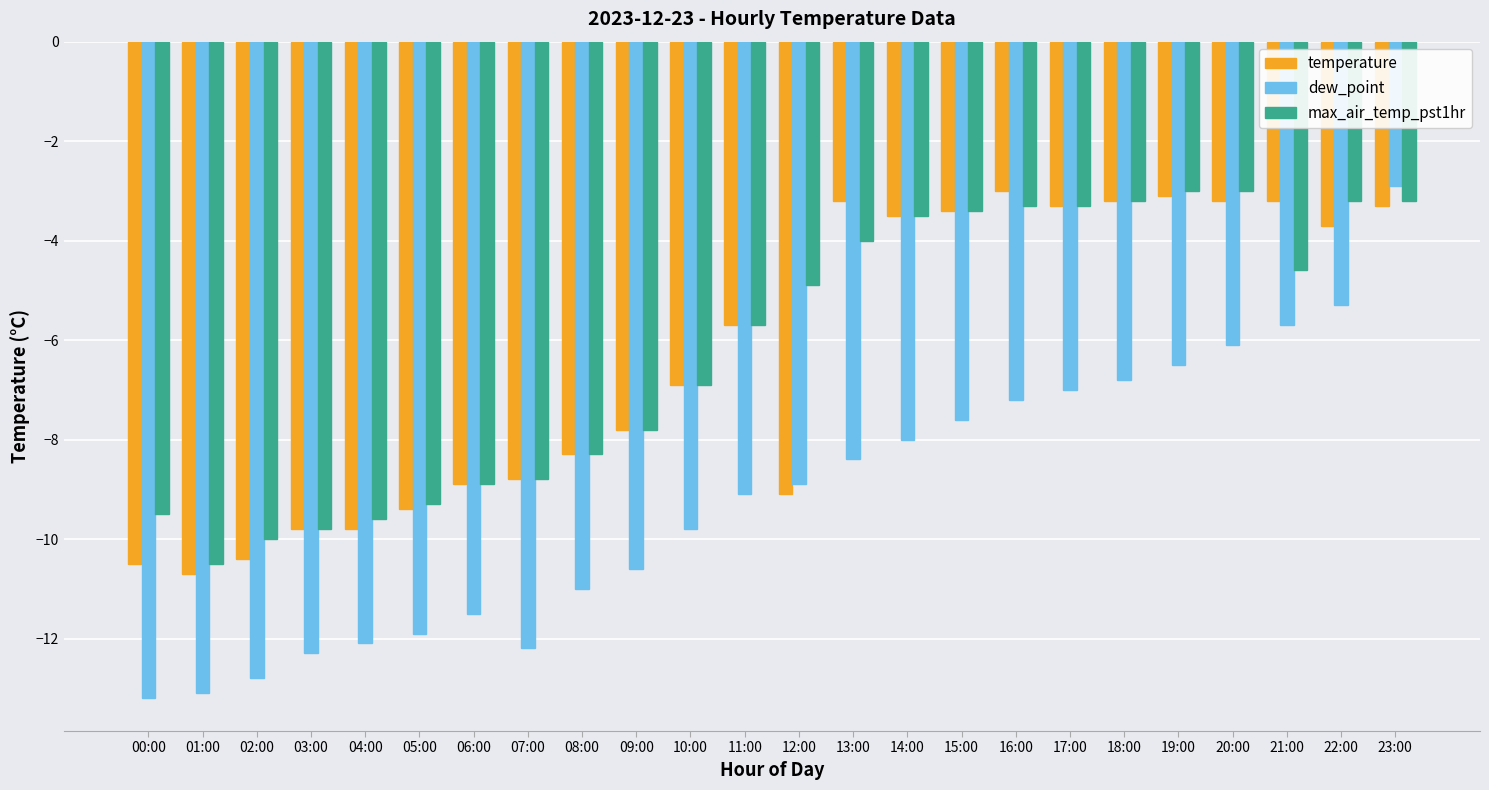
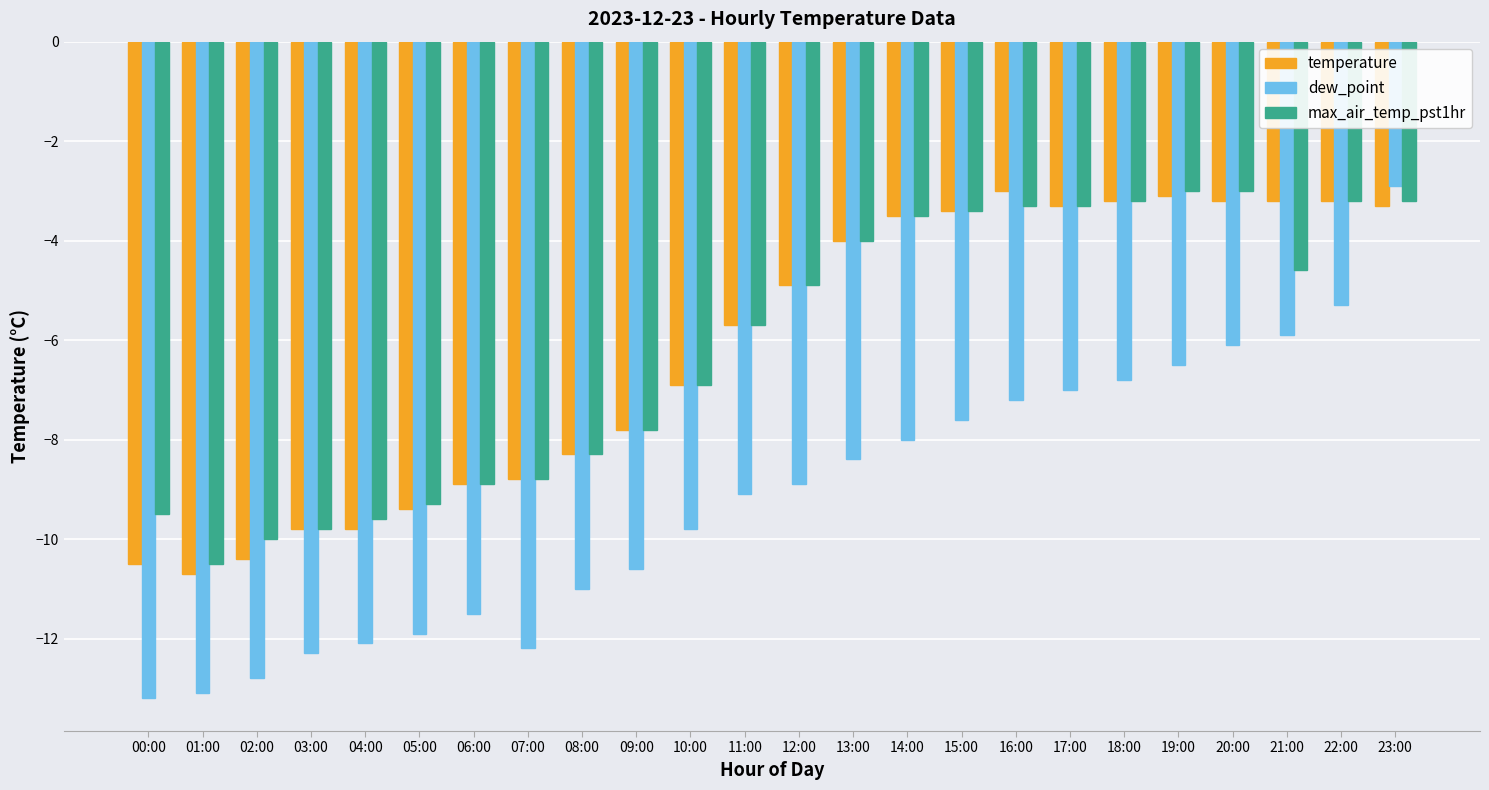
temperature, 12:00: -9.1 -> -4.9
temperature, 13:00: -3.2 -> -4.0
dew_point, 21:00: -5.7 -> -5.9
temperature, 22:00: -3.7 -> -3.2
